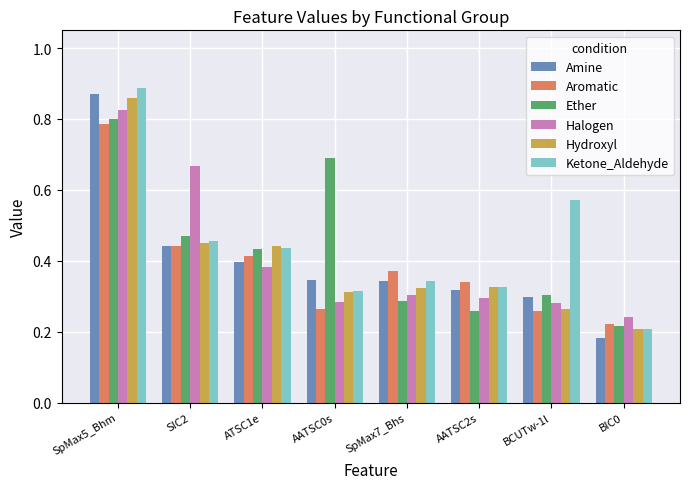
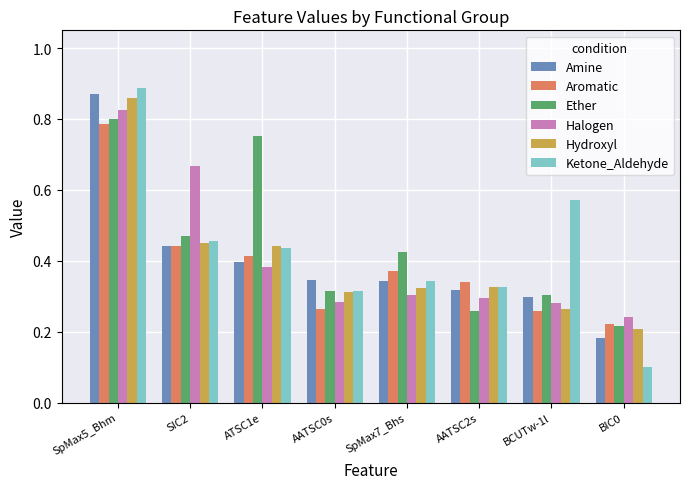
Ether, ATSC1e: 0.43 -> 0.75
Ether, AATSC0s: 0.69 -> 0.32
Ether, SpMax7_Bhs: 0.29 -> 0.42
Ketone_Aldehyde, BIC0: 0.21 -> 0.10
